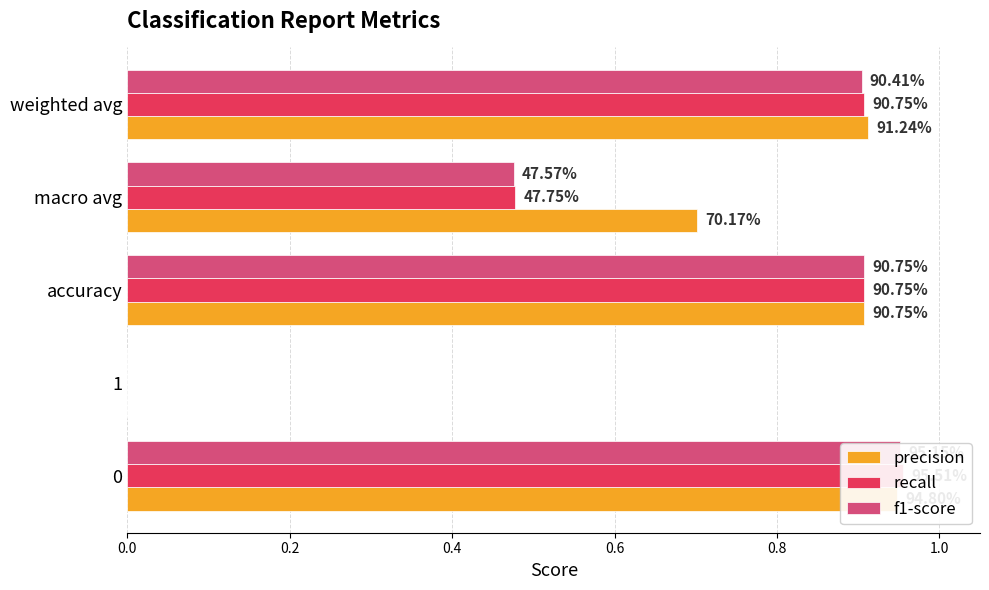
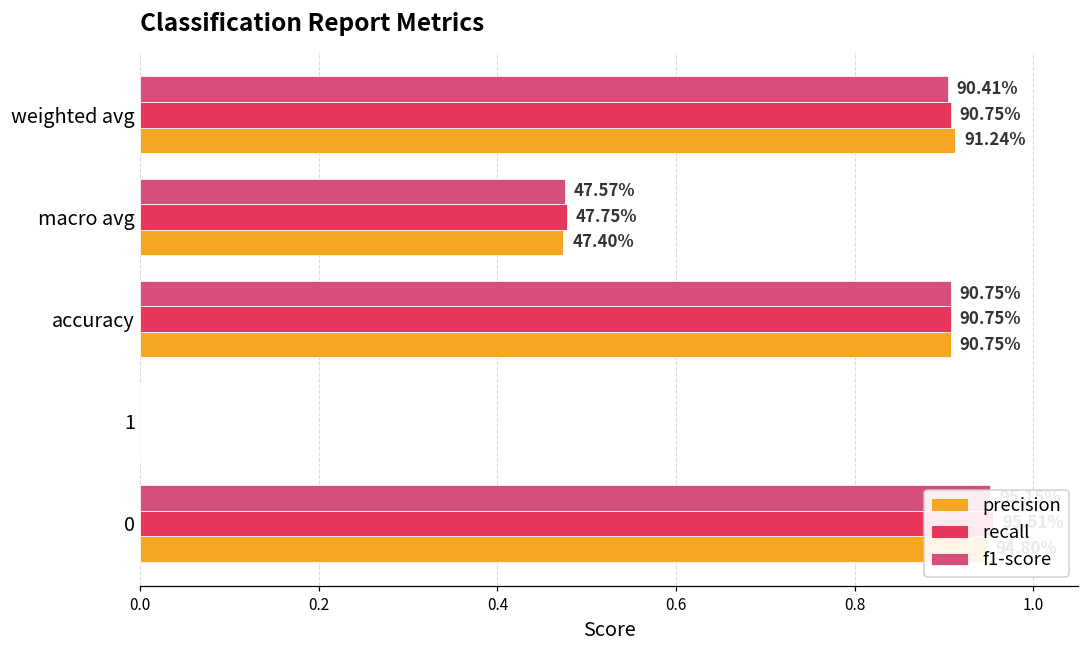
precision, macro avg: 70.17% -> 47.40%
